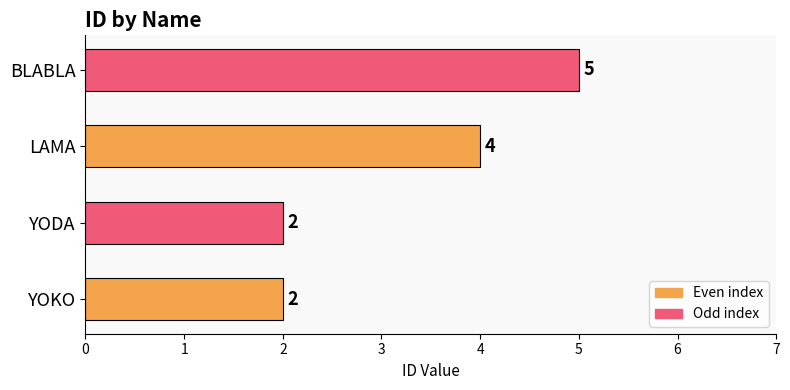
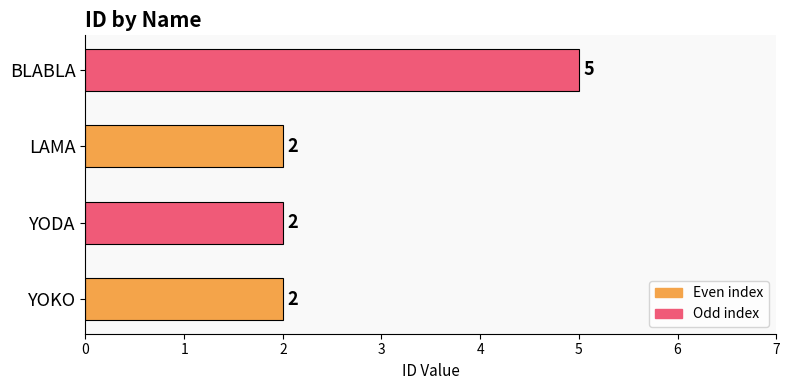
LAMA: 4 -> 2
